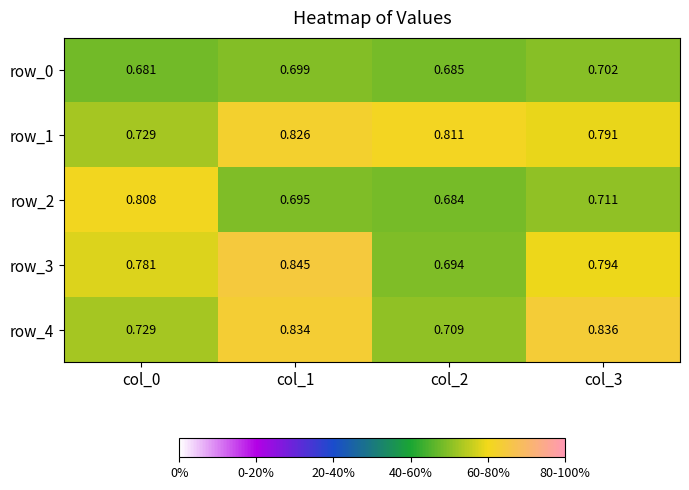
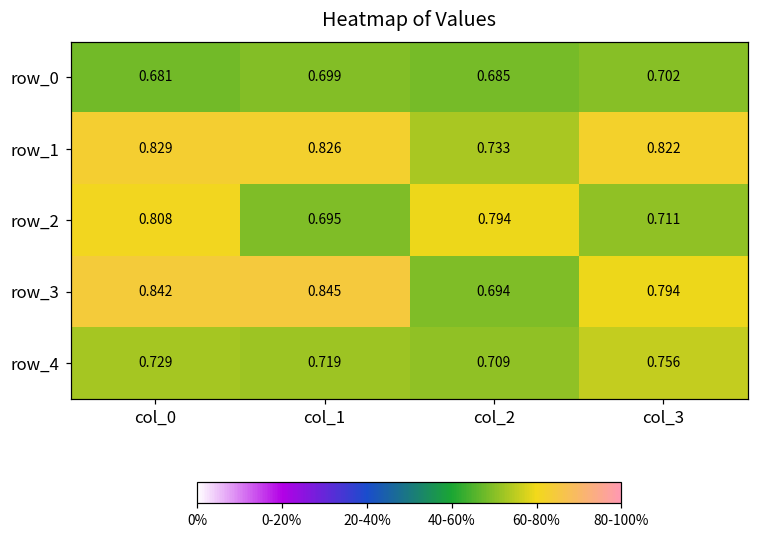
row_1, col_0: 0.729 -> 0.829
row_1, col_2: 0.811 -> 0.733
row_1, col_3: 0.791 -> 0.822
row_2, col_2: 0.684 -> 0.794
row_3, col_0: 0.781 -> 0.842
row_4, col_1: 0.834 -> 0.719
row_4, col_3: 0.836 -> 0.756
